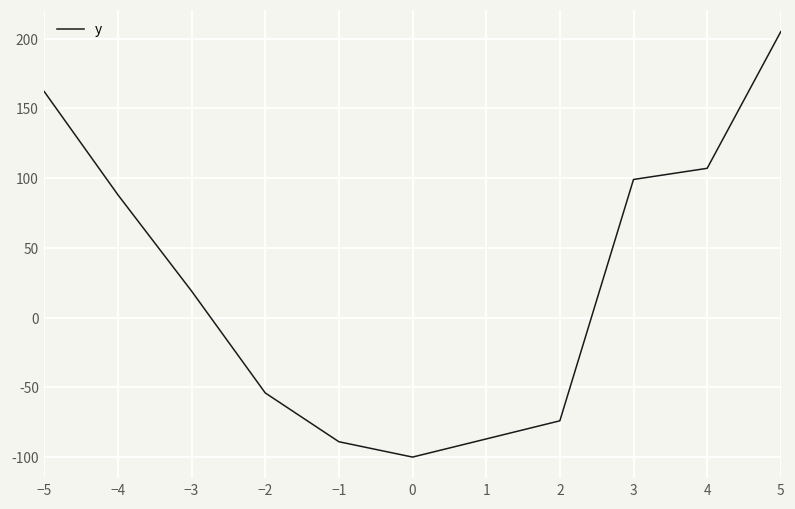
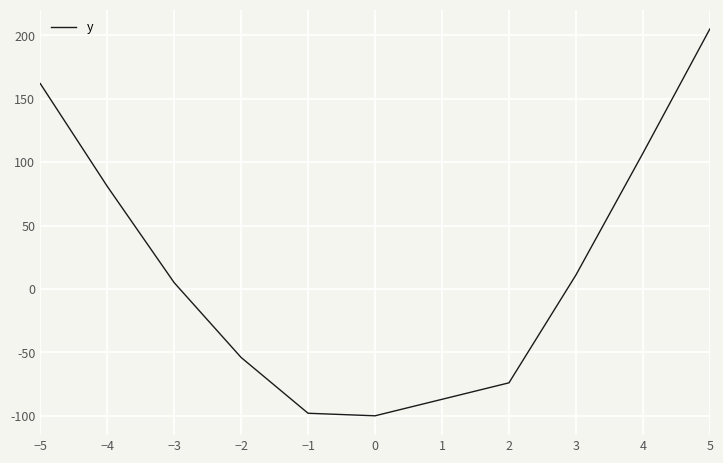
−4: 88 -> 81
−3: 19 -> 5
−1: -89 -> -98
3: 99 -> 11
